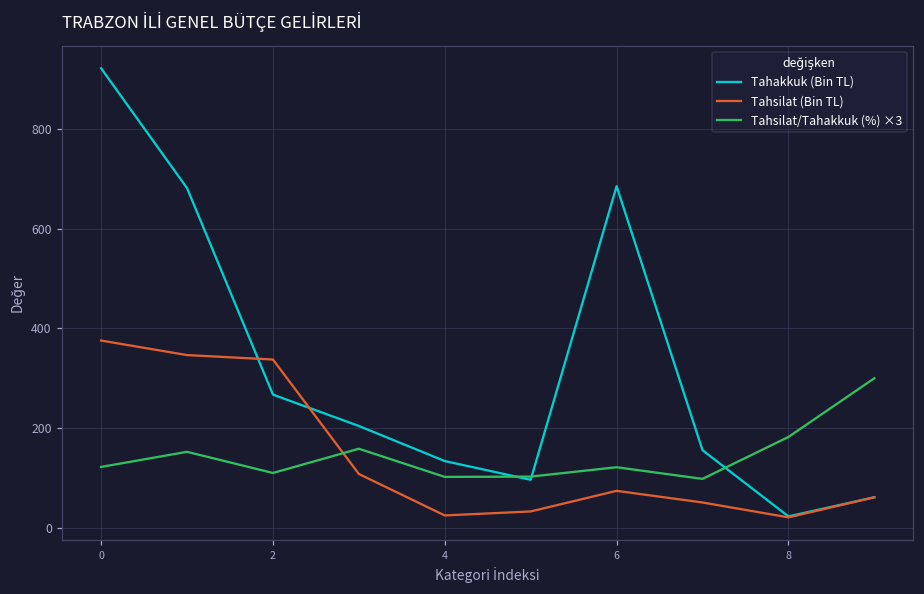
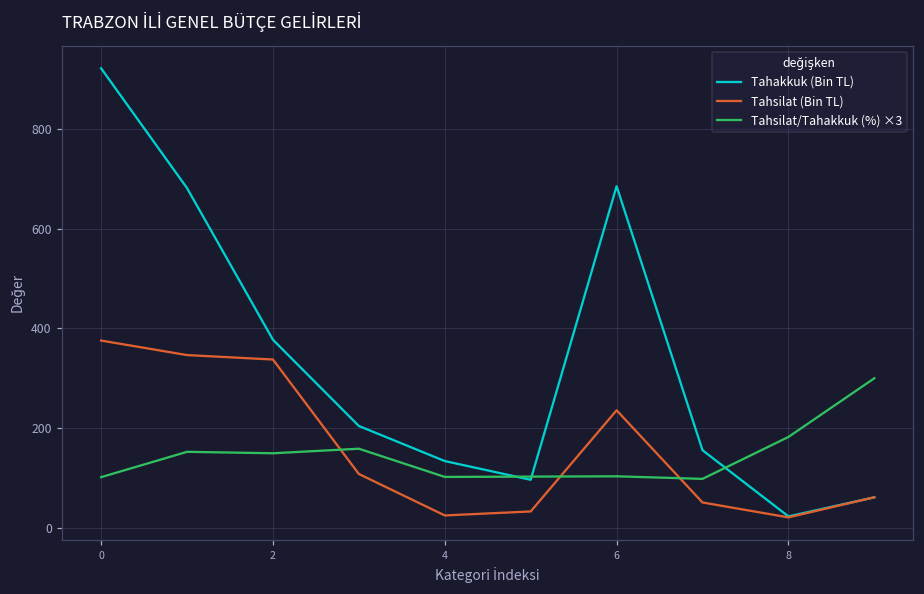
Tahsilat/Tahakkuk (%) ×3, 0: 120 -> 100
Tahakkuk (Bin TL), 2: 270 -> 380
Tahsilat/Tahakkuk (%) ×3, 2: 110 -> 150
Tahsilat (Bin TL), 6: 70 -> 240
Tahsilat/Tahakkuk (%) ×3, 6: 120 -> 100
